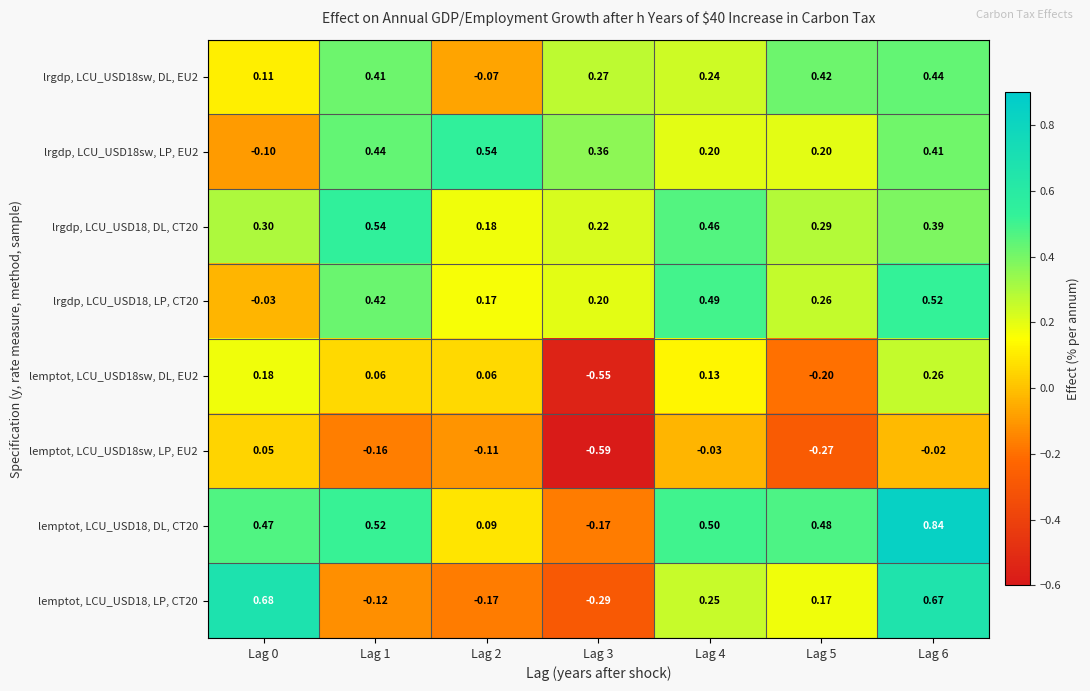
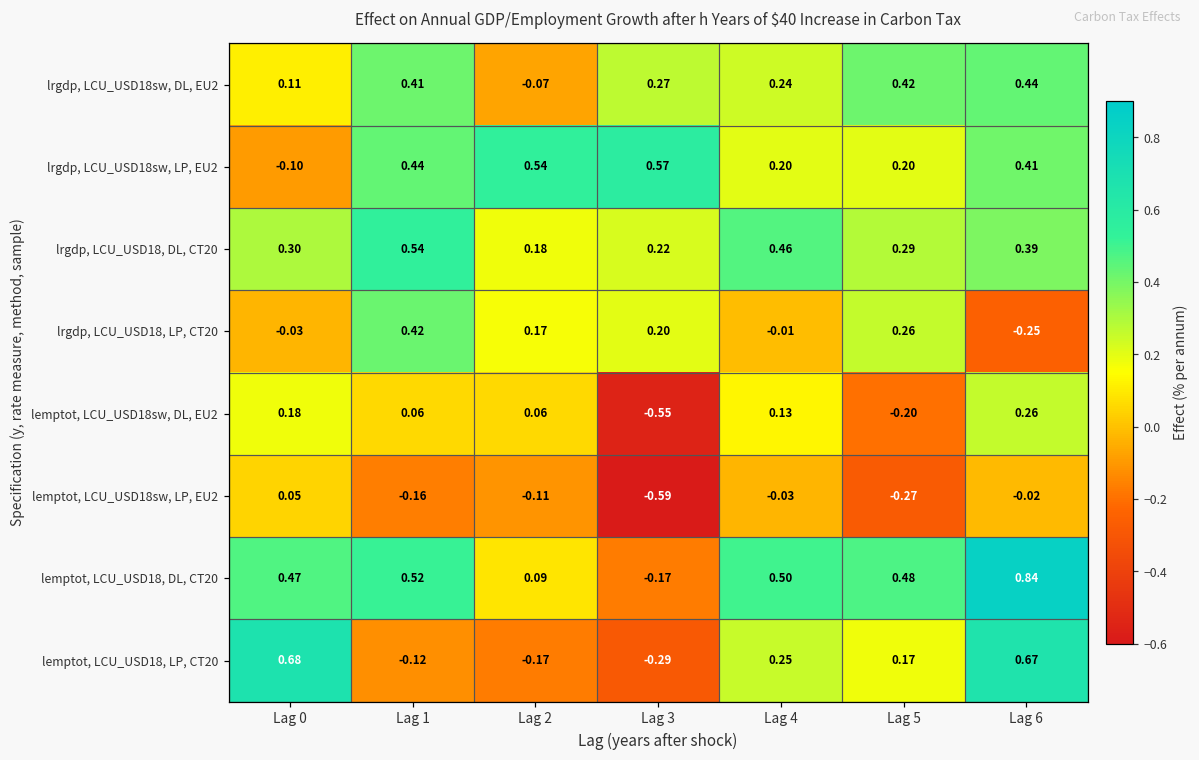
lrgdp, LCU_USD18sw, LP, EU2, Lag 3: 0.36 -> 0.57
lrgdp, LCU_USD18, LP, CT20, Lag 4: 0.49 -> -0.01
lrgdp, LCU_USD18, LP, CT20, Lag 6: 0.52 -> -0.25
